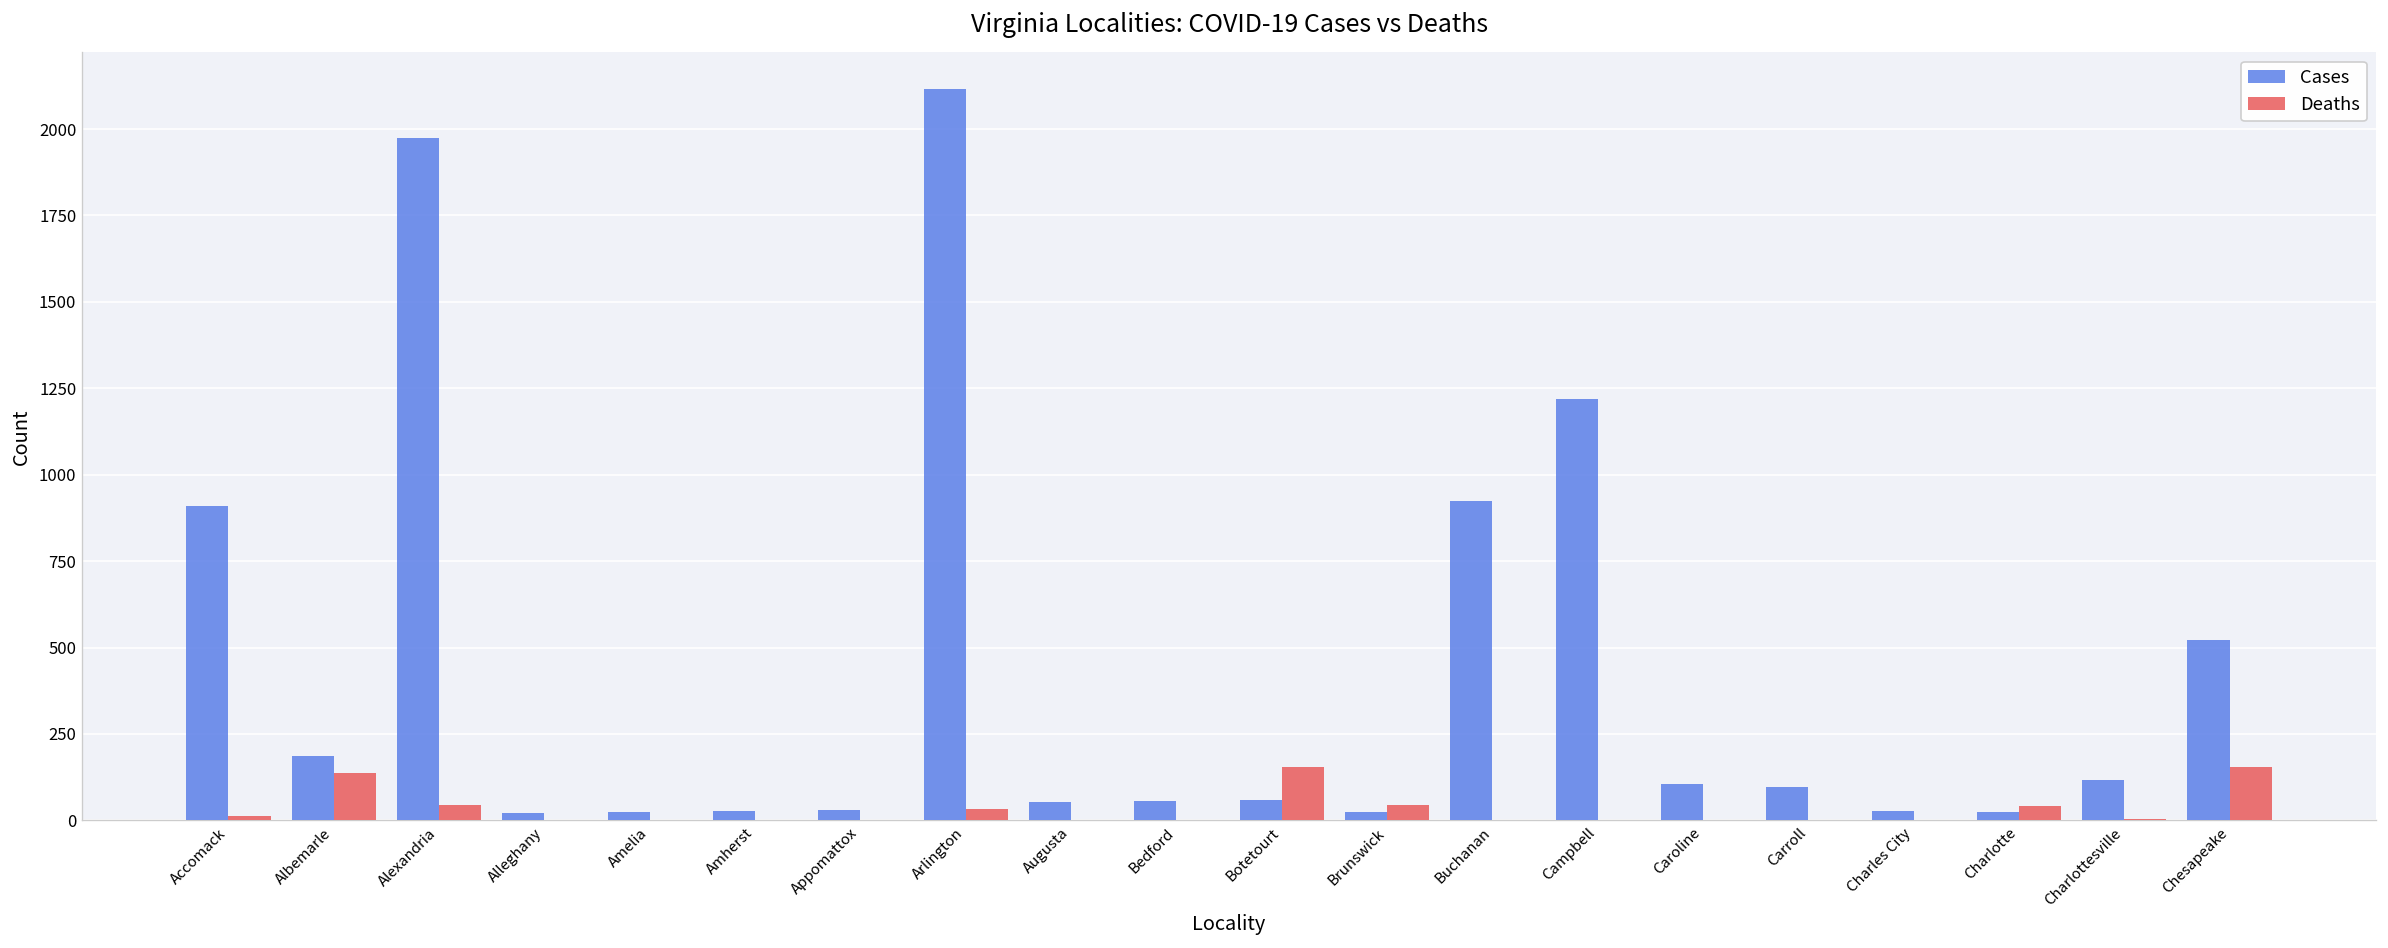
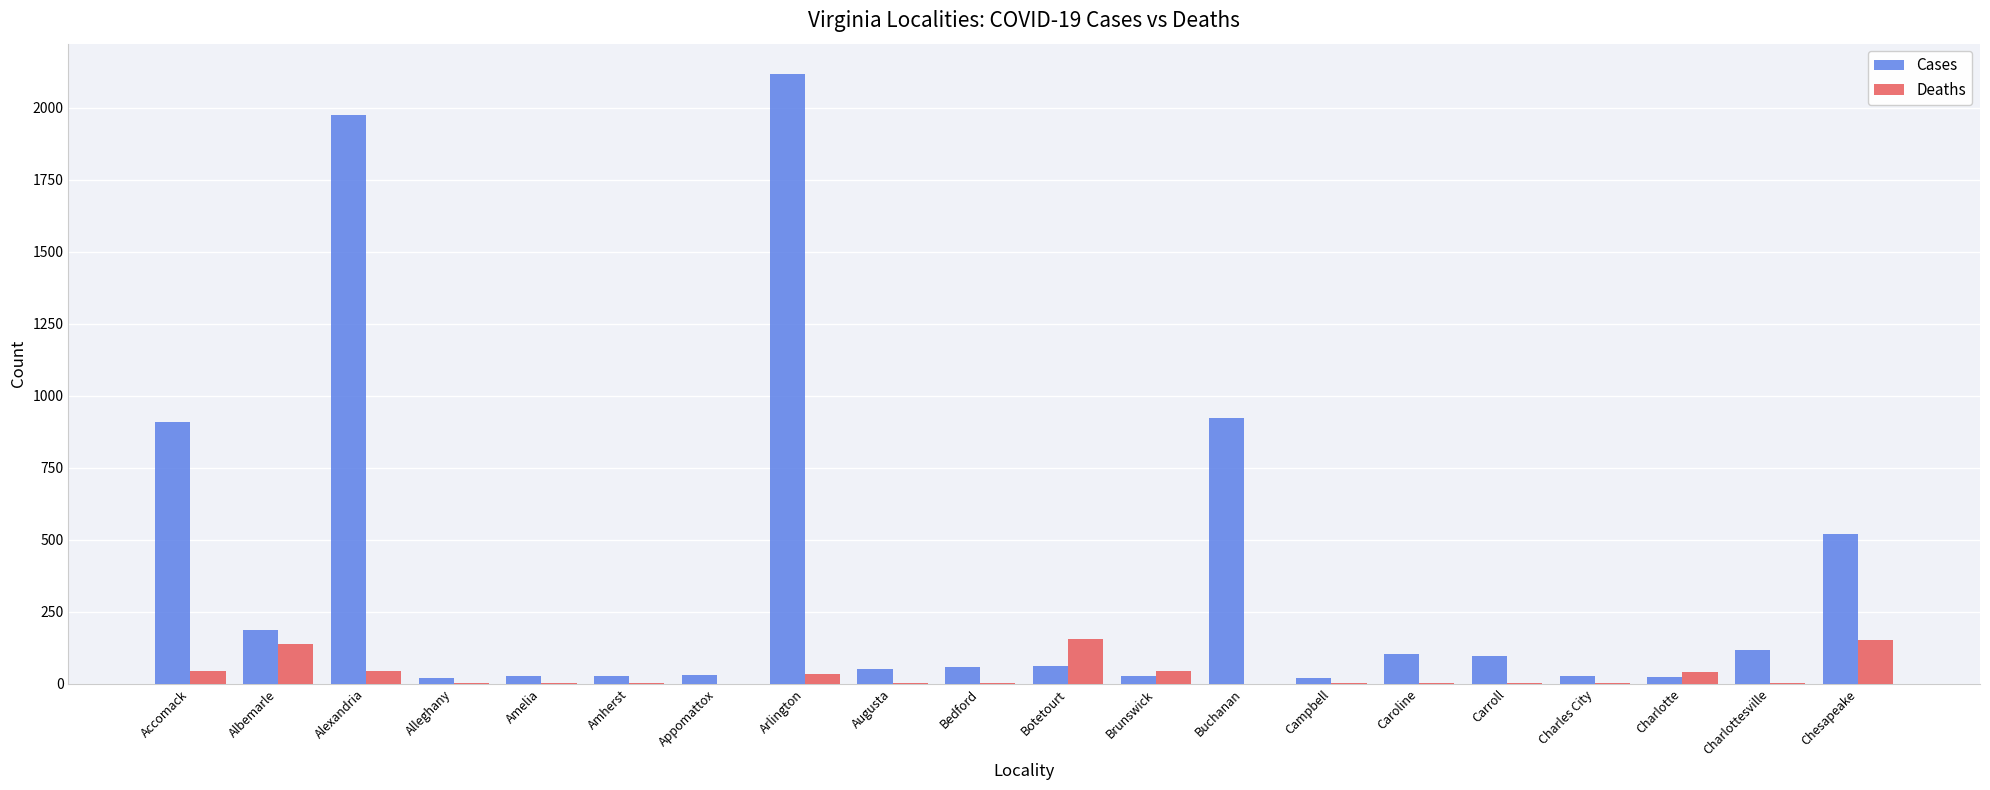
Deaths, Accomack: 10 -> 40
Cases, Campbell: 1220 -> 20
